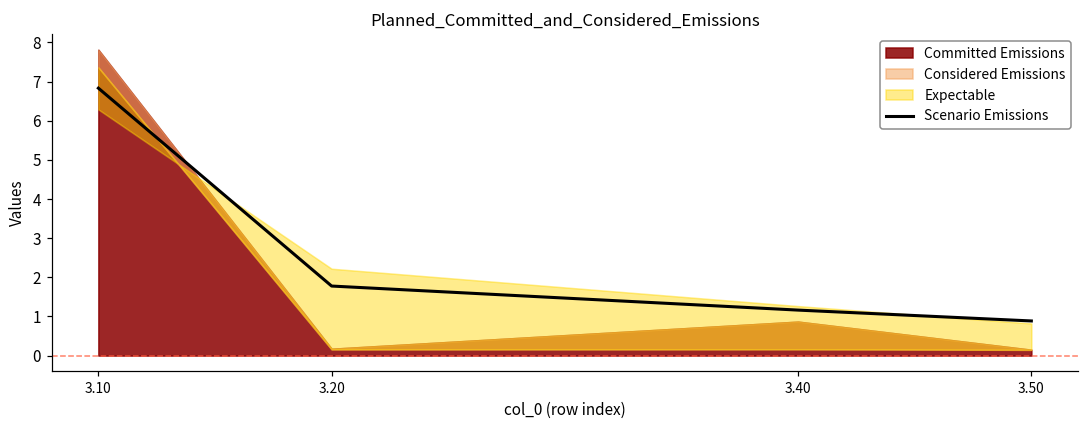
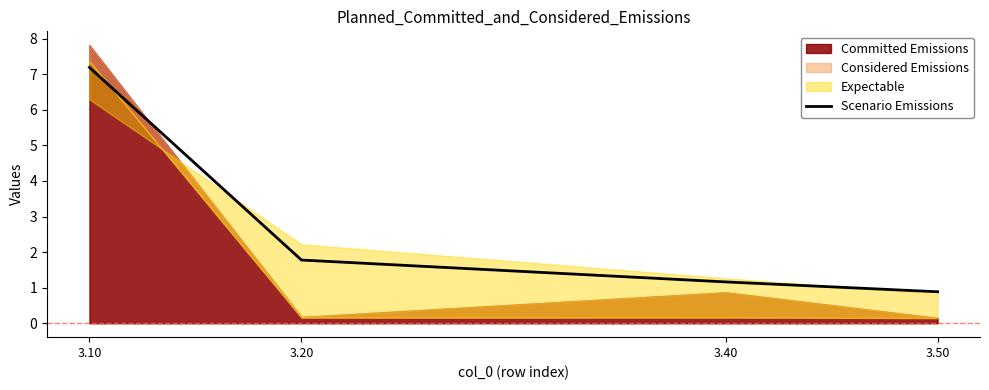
Scenario Emissions, 3.10: 6.8 -> 7.2
